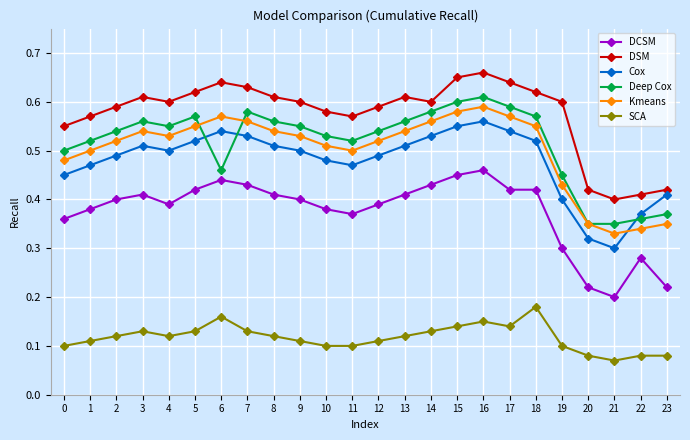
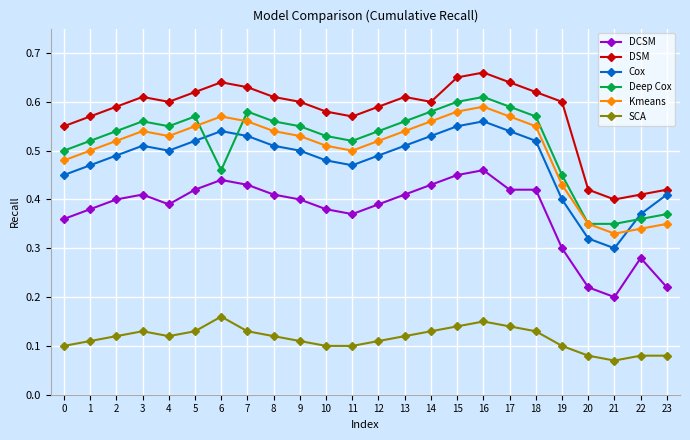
SCA, 18: 0.18 -> 0.13
